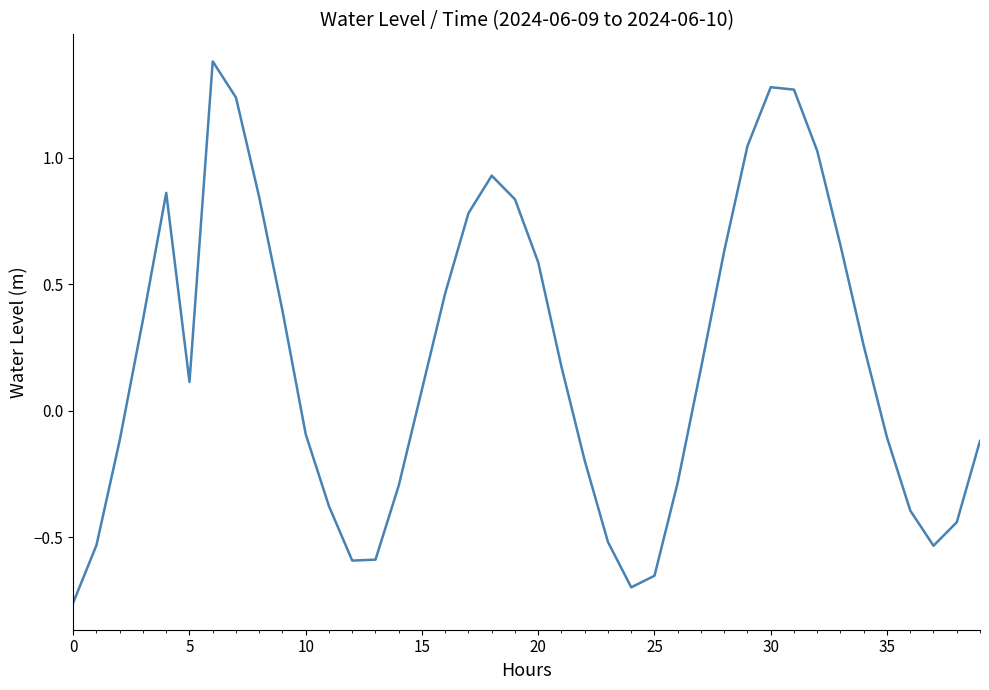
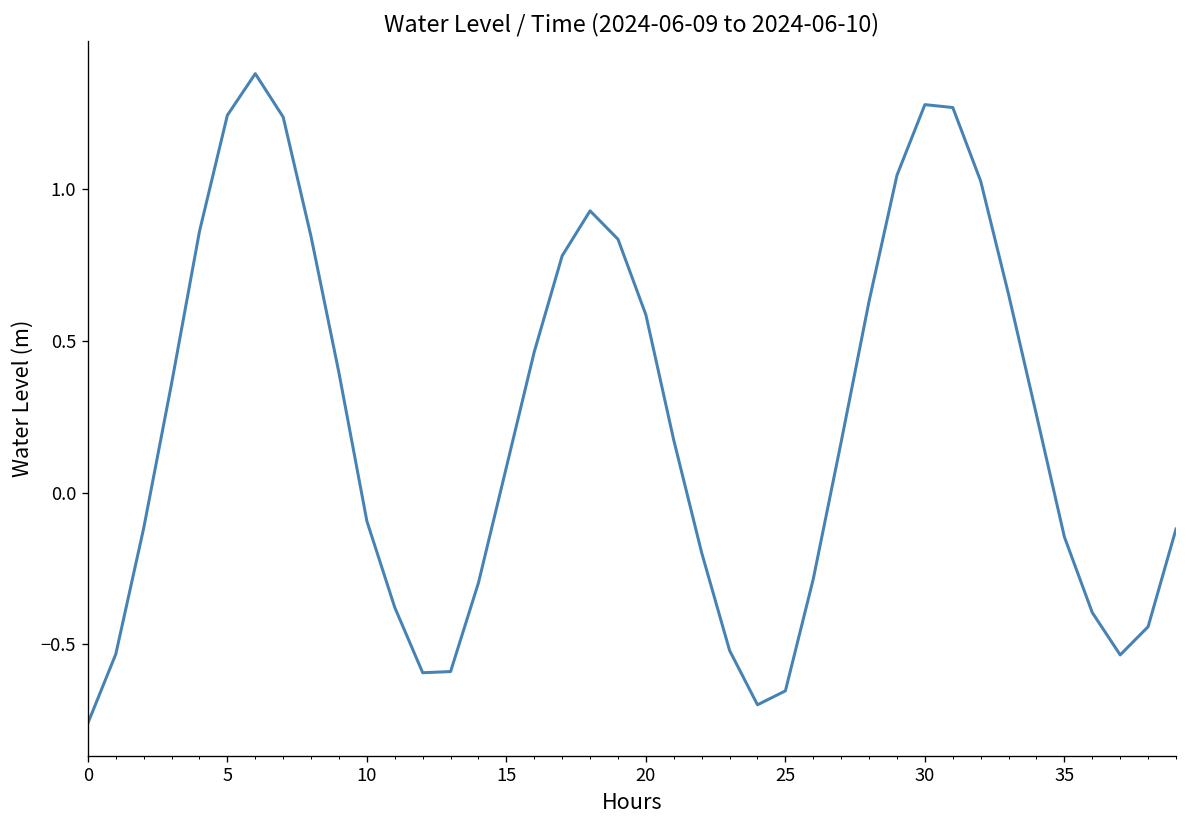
5: 0.11 -> 1.24
35: -0.11 -> -0.15
